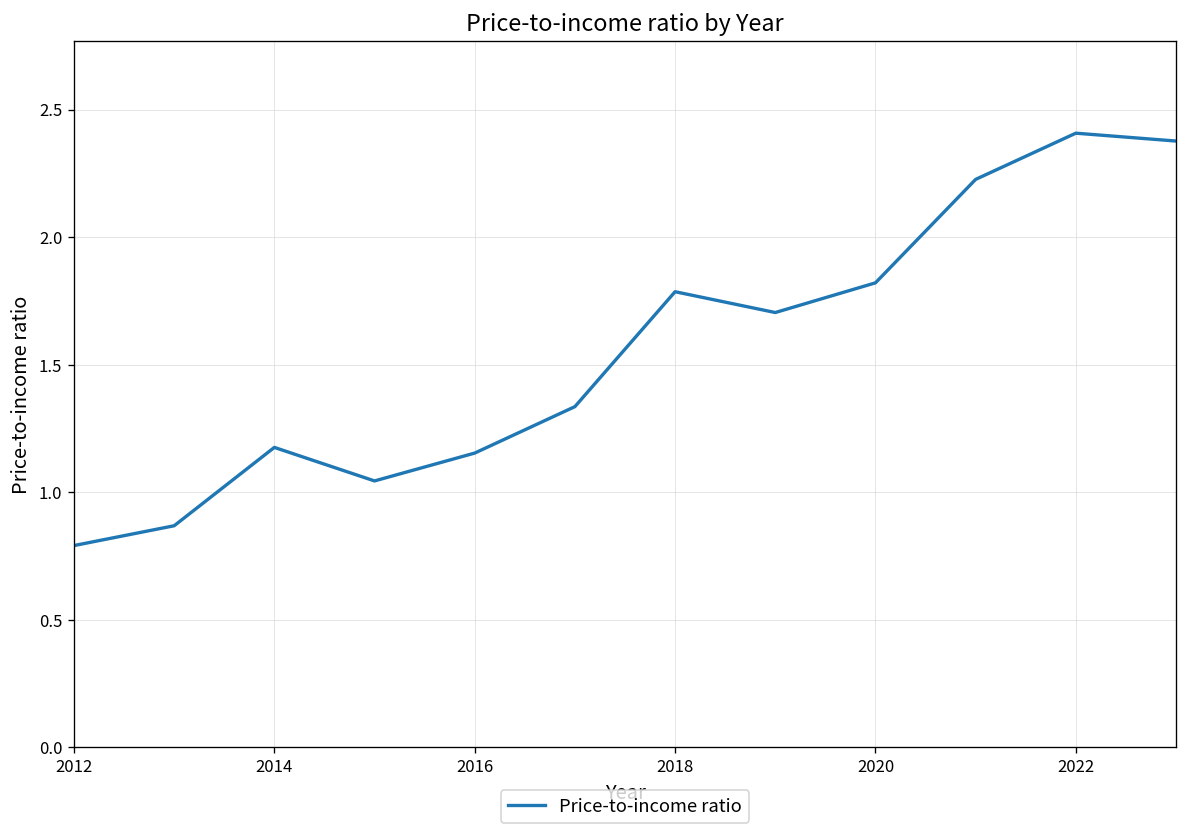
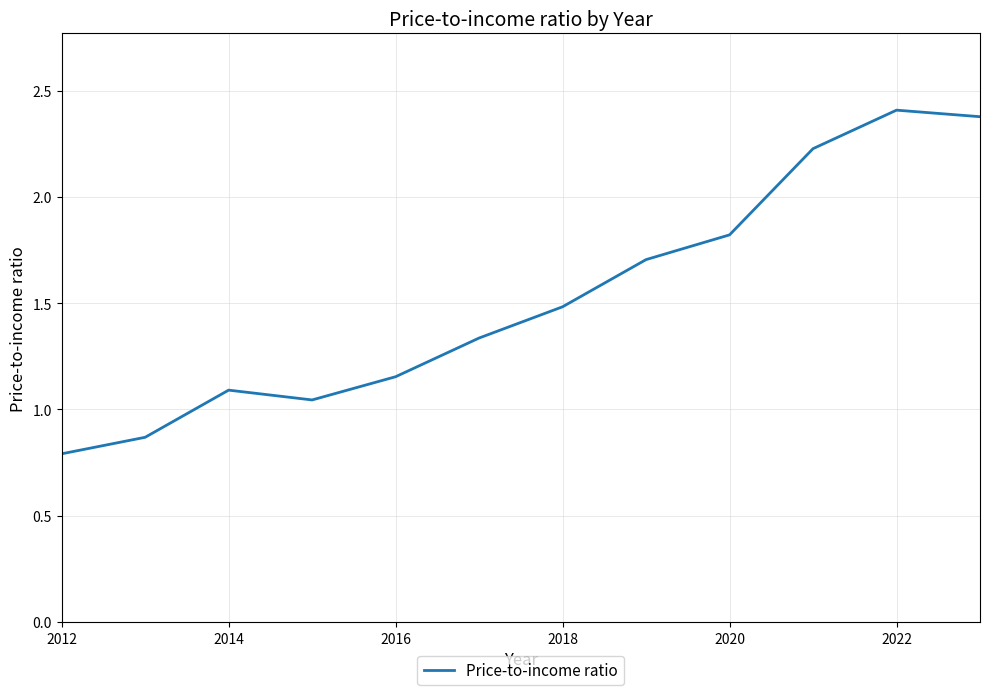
2014: 1.18 -> 1.09
2018: 1.79 -> 1.48
